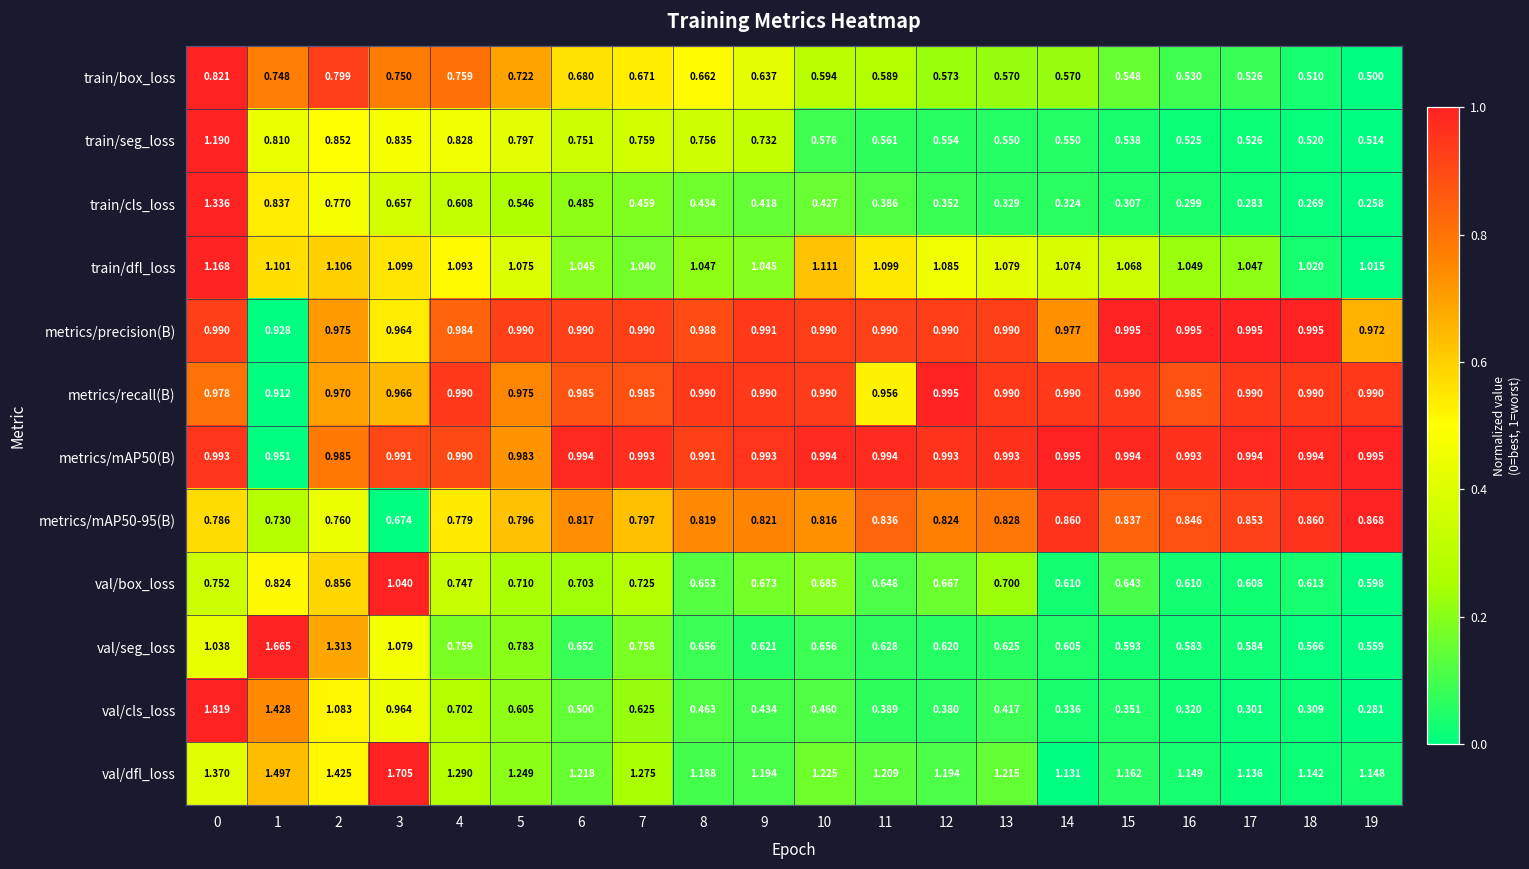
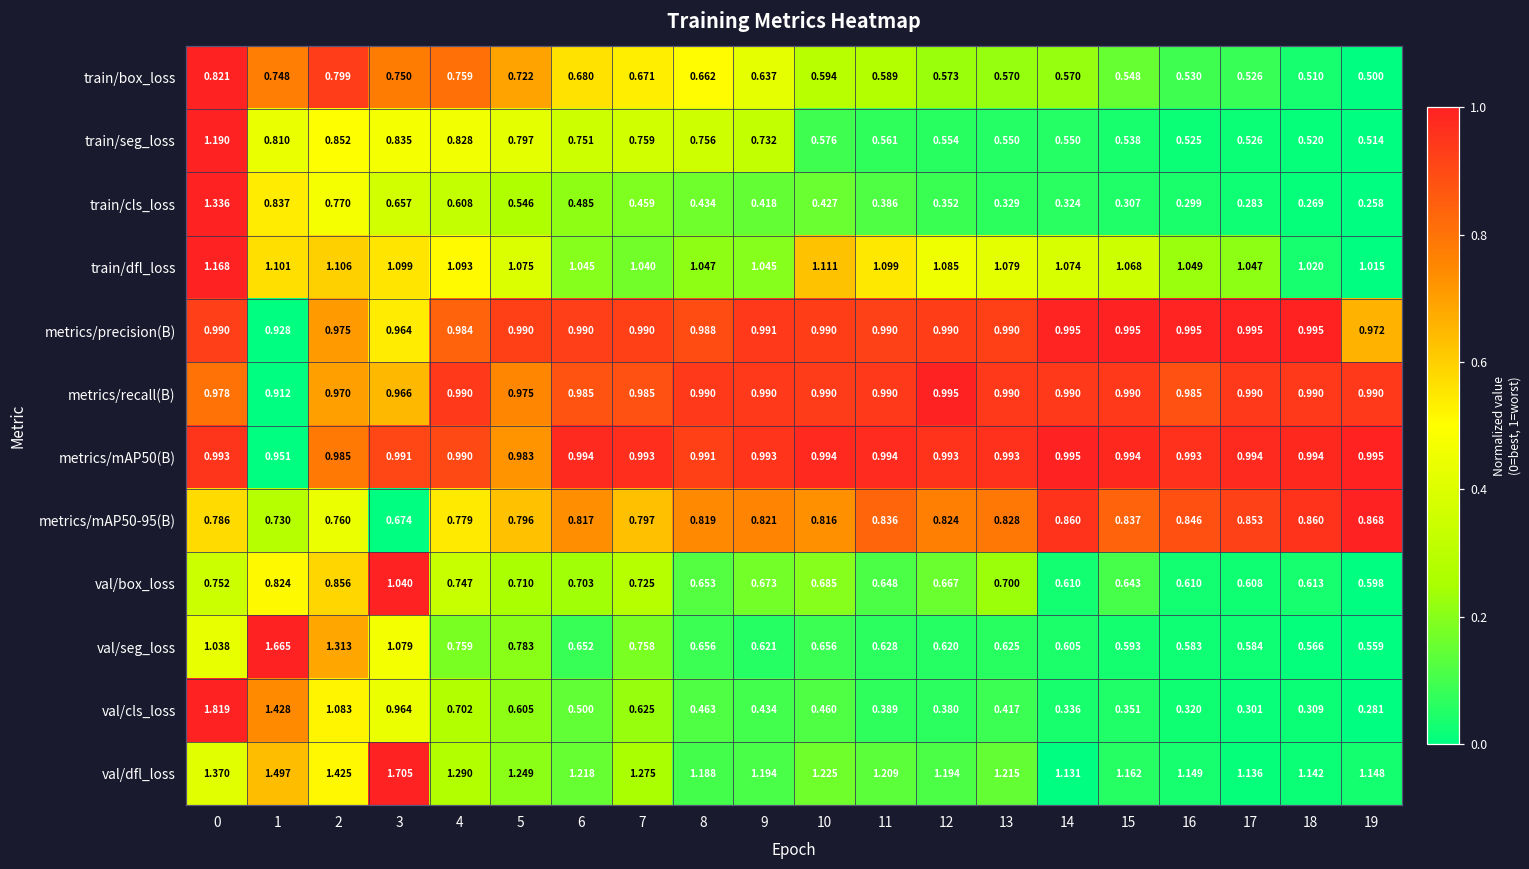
metrics/precision(B), 14: 0.977 -> 0.995
metrics/recall(B), 11: 0.956 -> 0.990
